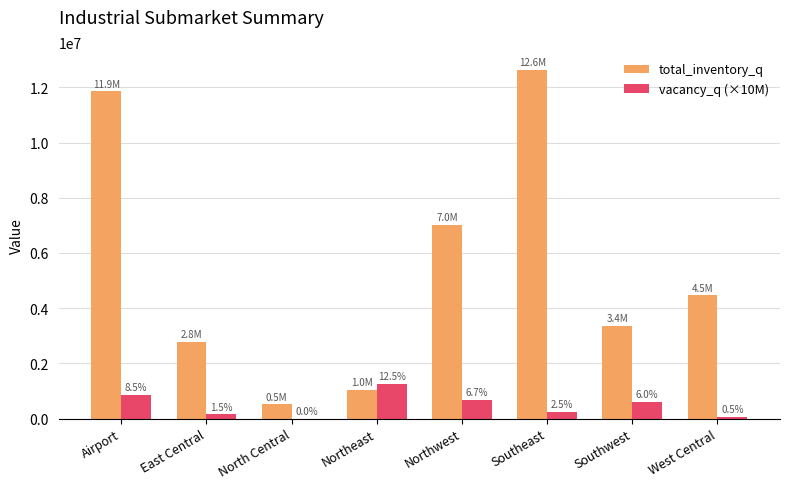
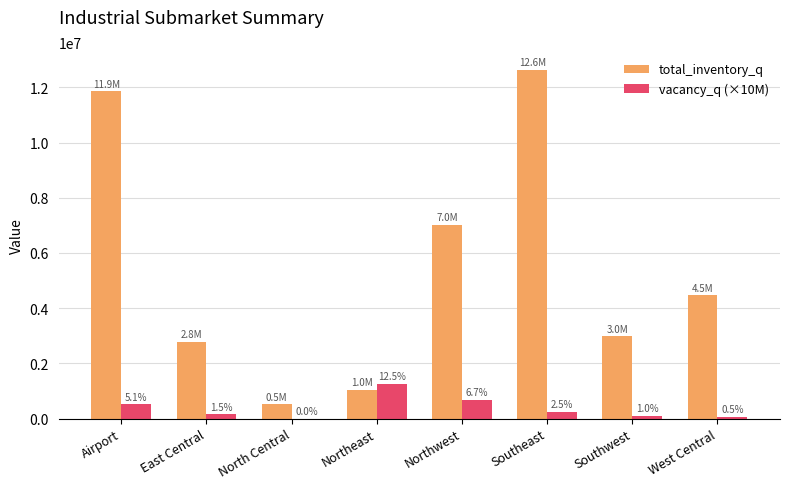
vacancy_q (×10M), Airport: 8.5% -> 5.1%
total_inventory_q, Southwest: 3.4M -> 3.0M
vacancy_q (×10M), Southwest: 6.0% -> 1.0%
